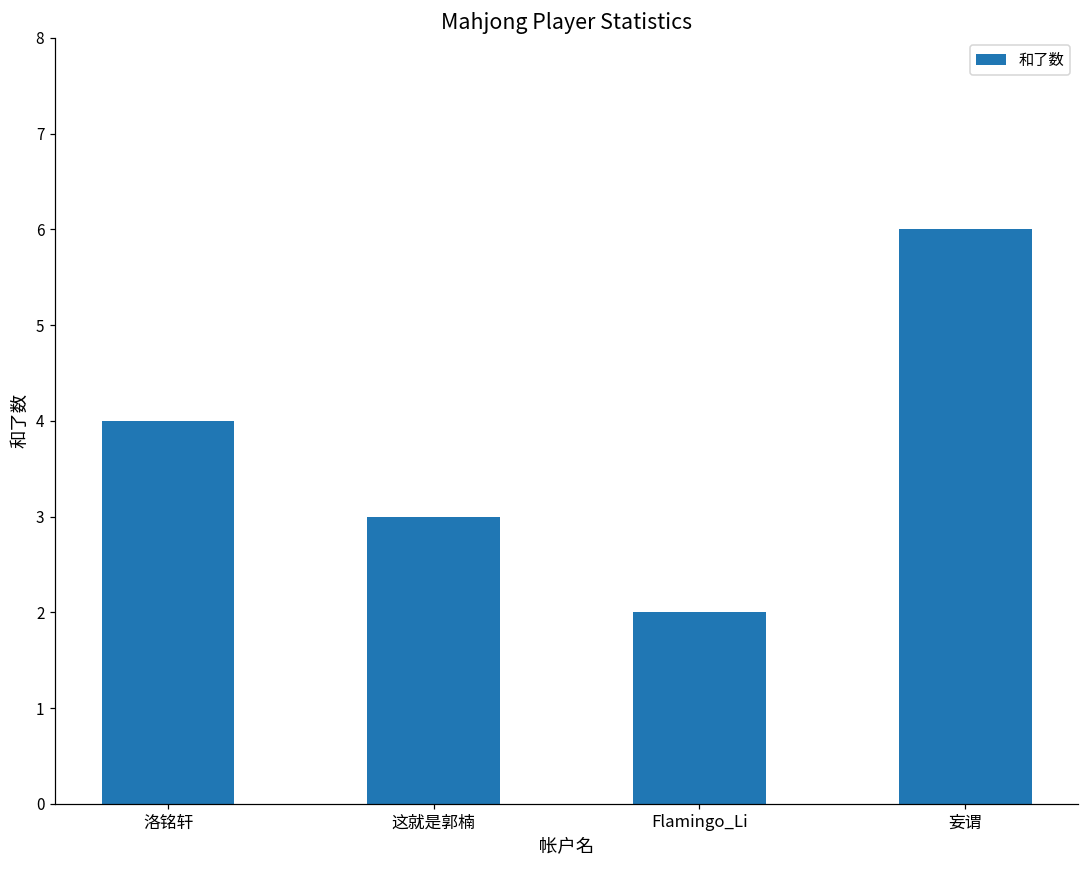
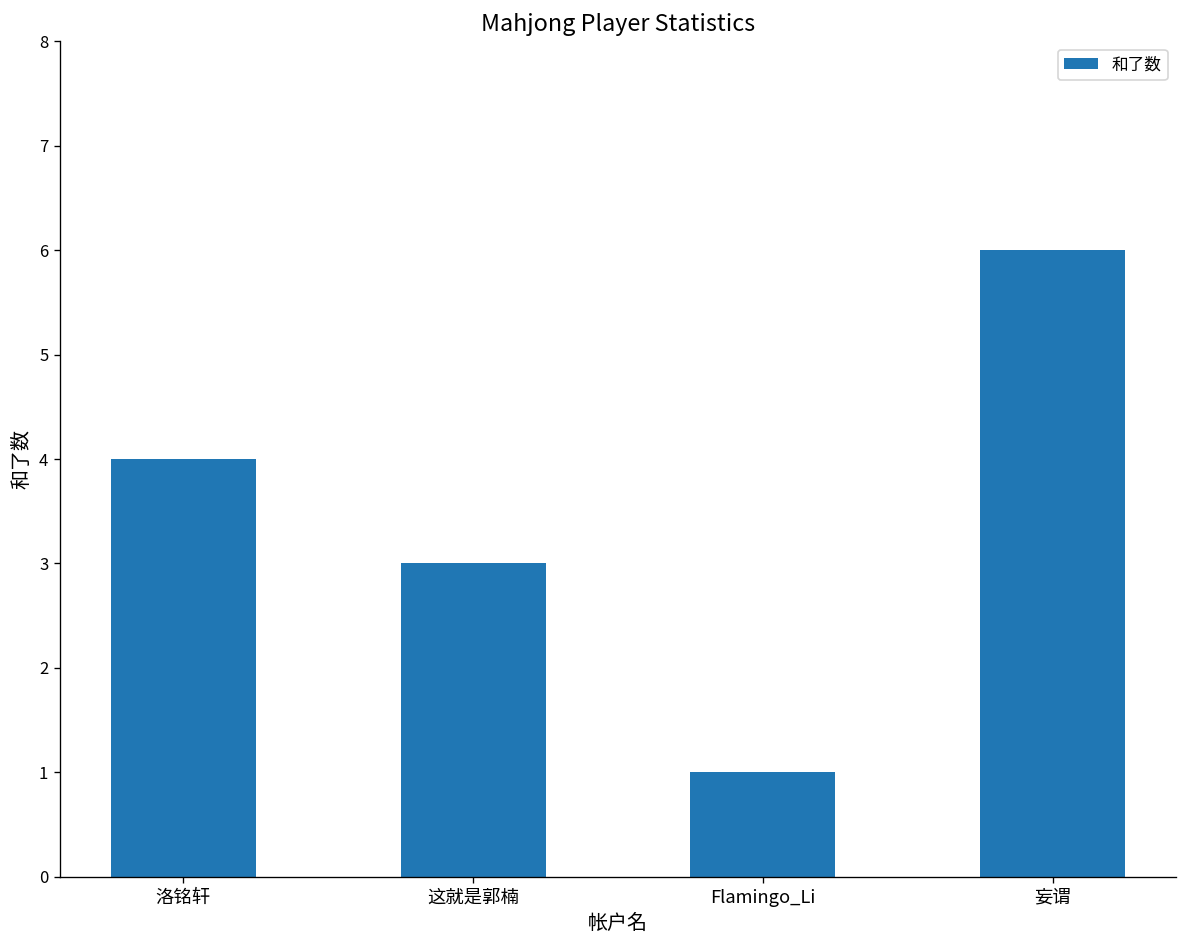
Flamingo_Li: 2 -> 1
